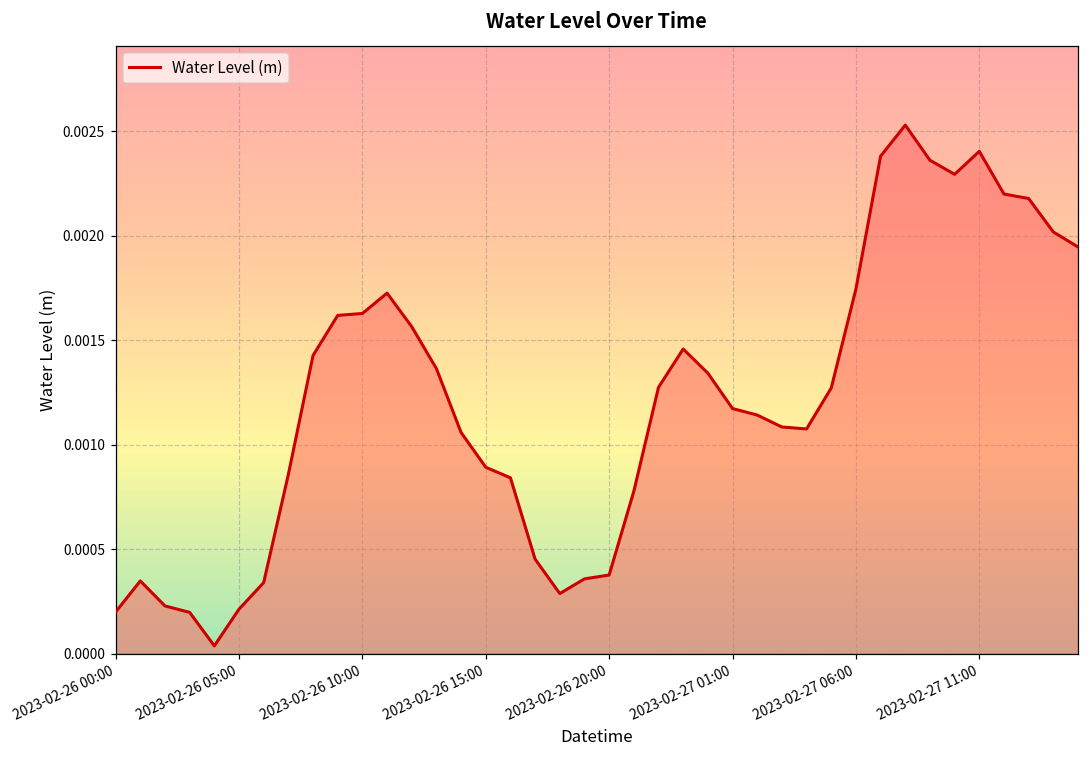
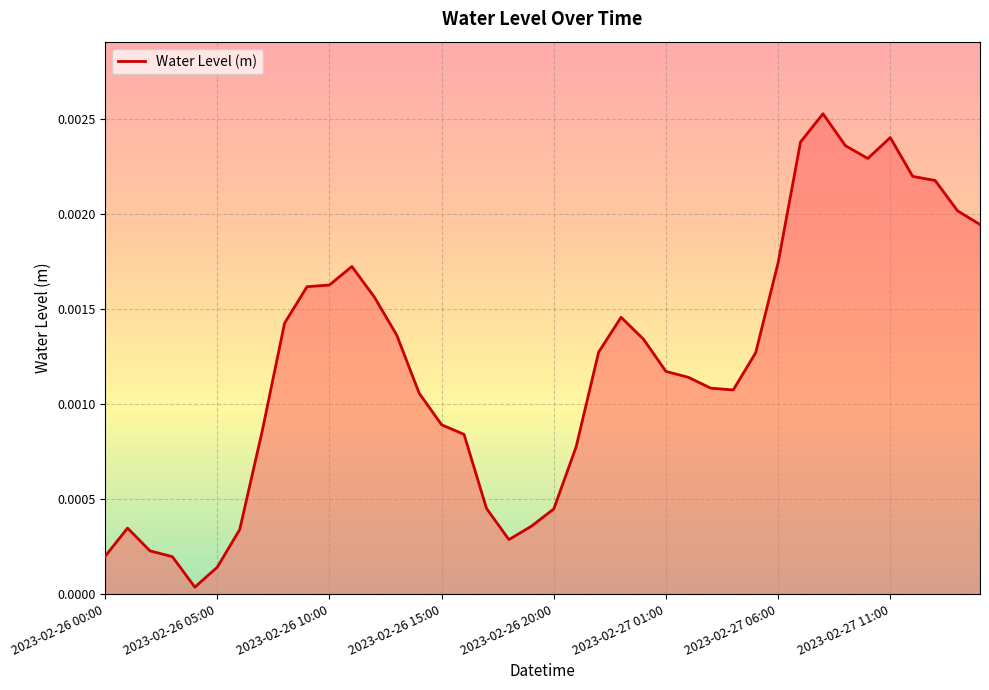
2023-02-26 05:00: 0.00021 -> 0.00014
2023-02-26 20:00: 0.00038 -> 0.00045
